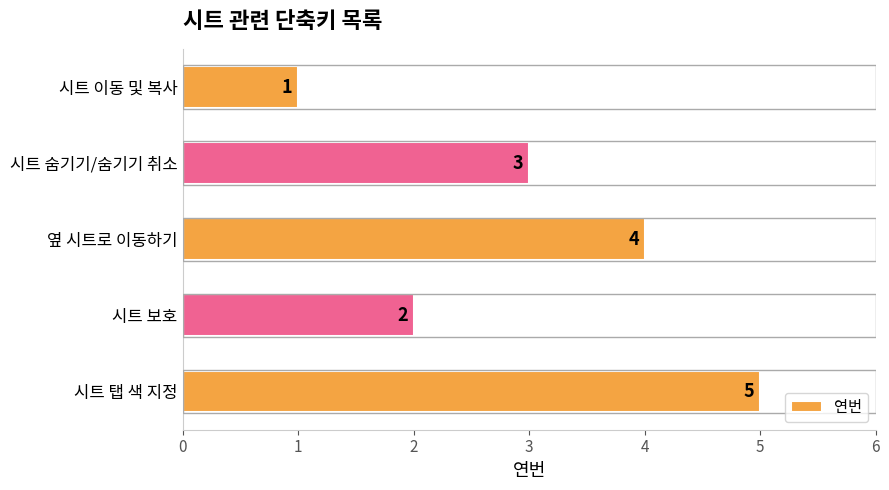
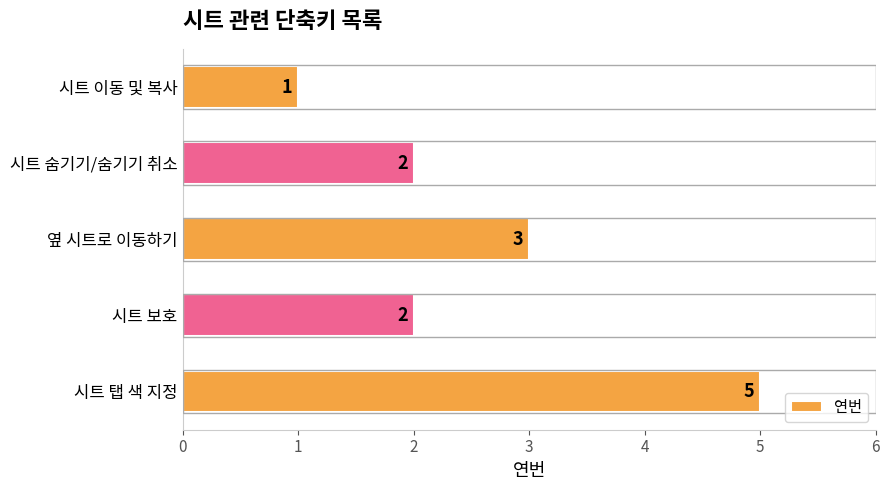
시트 숨기기/숨기기 취소: 3 -> 2
옆 시트로 이동하기: 4 -> 3
